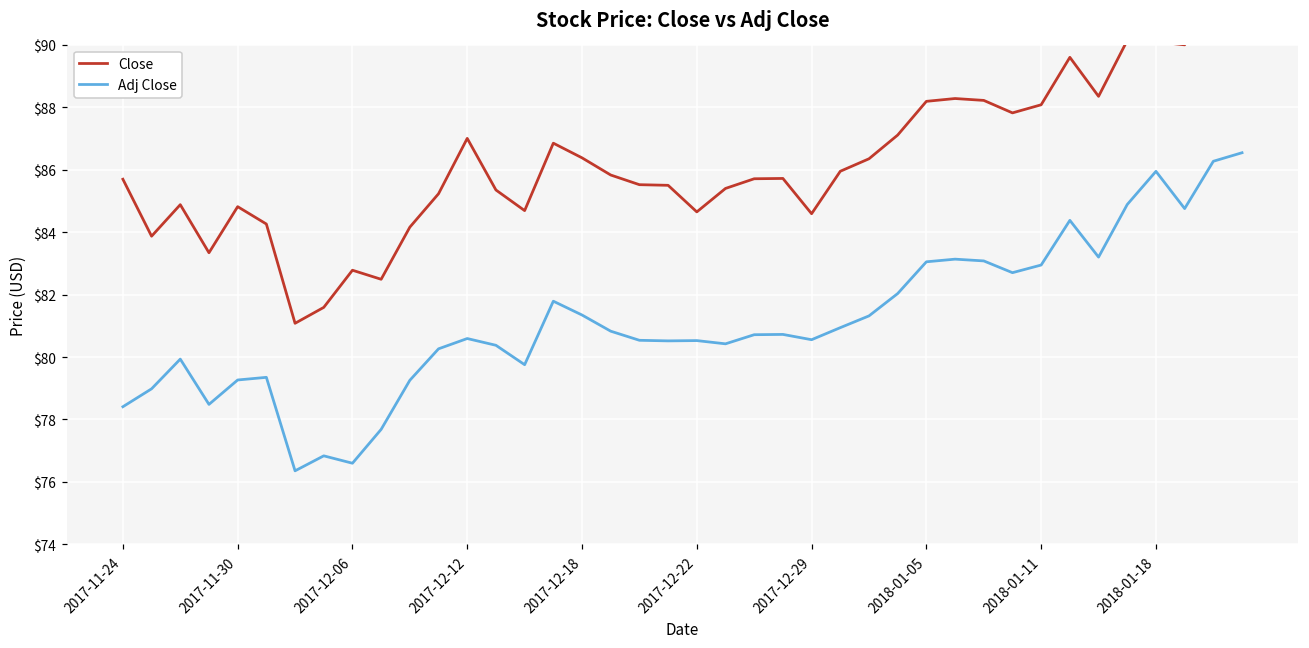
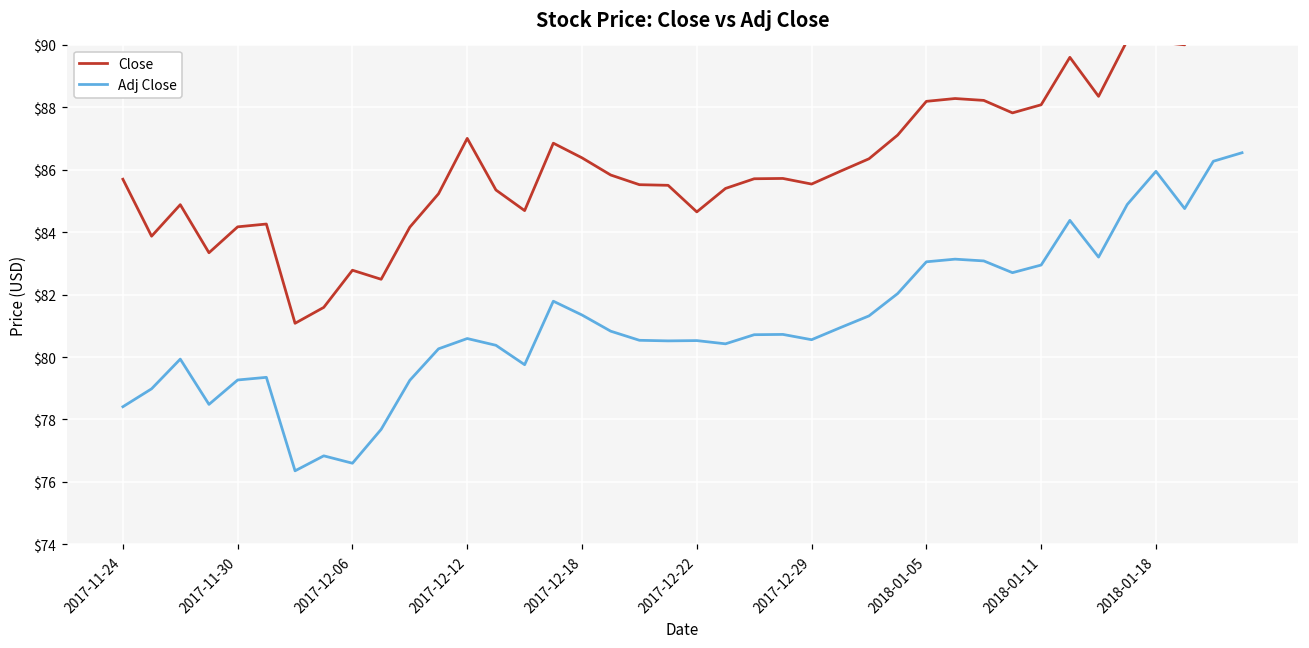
Close, 2017-11-30: $84.8 -> $84.2
Close, 2017-12-29: $84.6 -> $85.5
